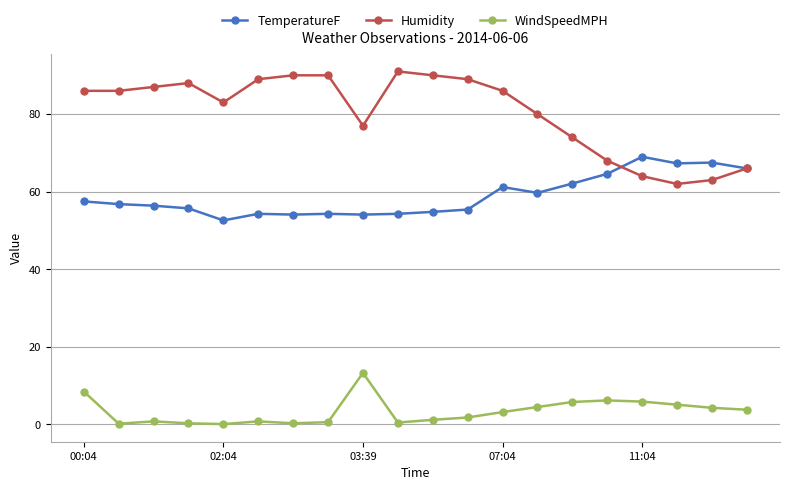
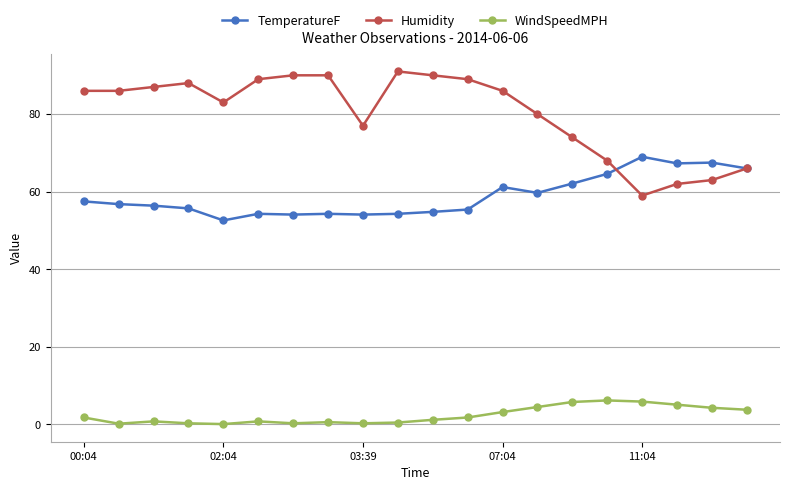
WindSpeedMPH, 00:04: 9 -> 2
WindSpeedMPH, 03:39: 13 -> 0
Humidity, 11:04: 64 -> 59
